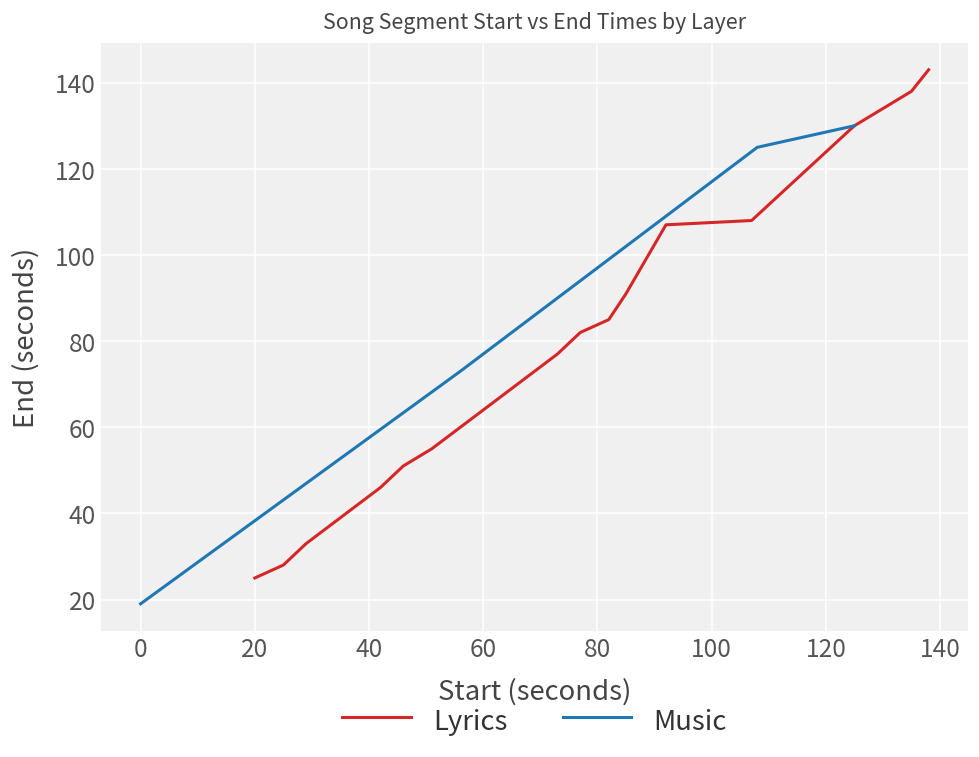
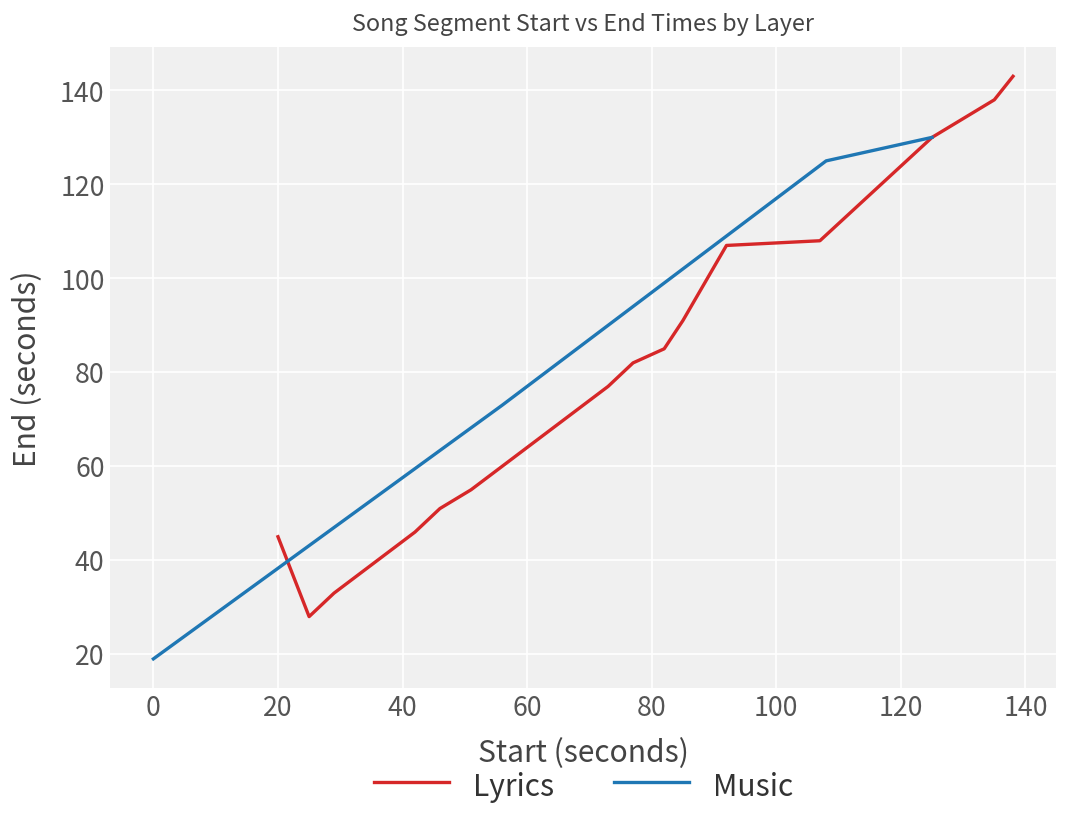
Lyrics, 20: 25 -> 45
